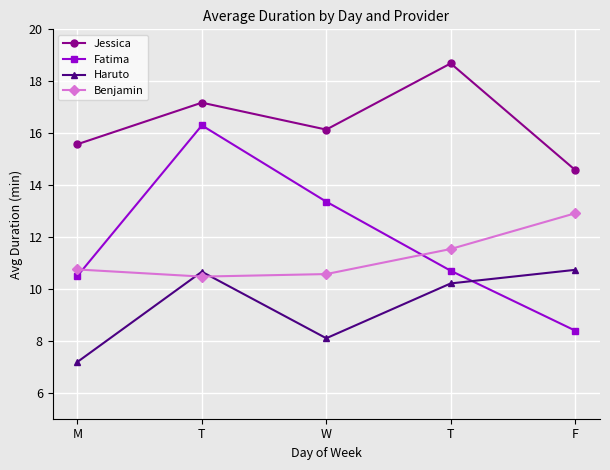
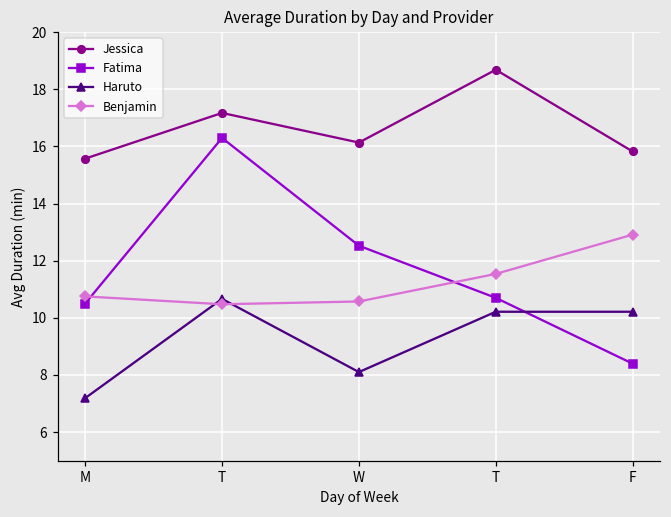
Fatima, W: 13.4 -> 12.5
Jessica, F: 14.6 -> 15.8
Haruto, F: 10.7 -> 10.2
